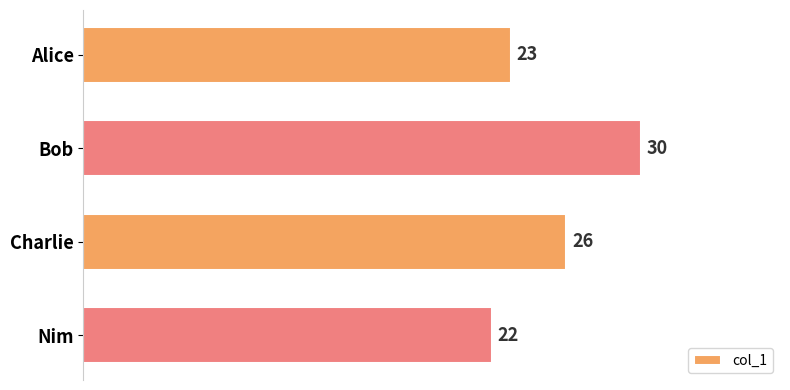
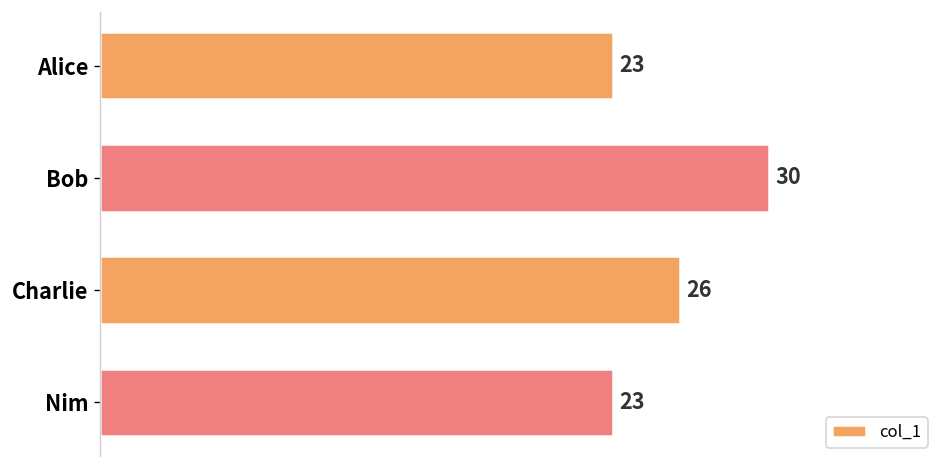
Nim: 22 -> 23
